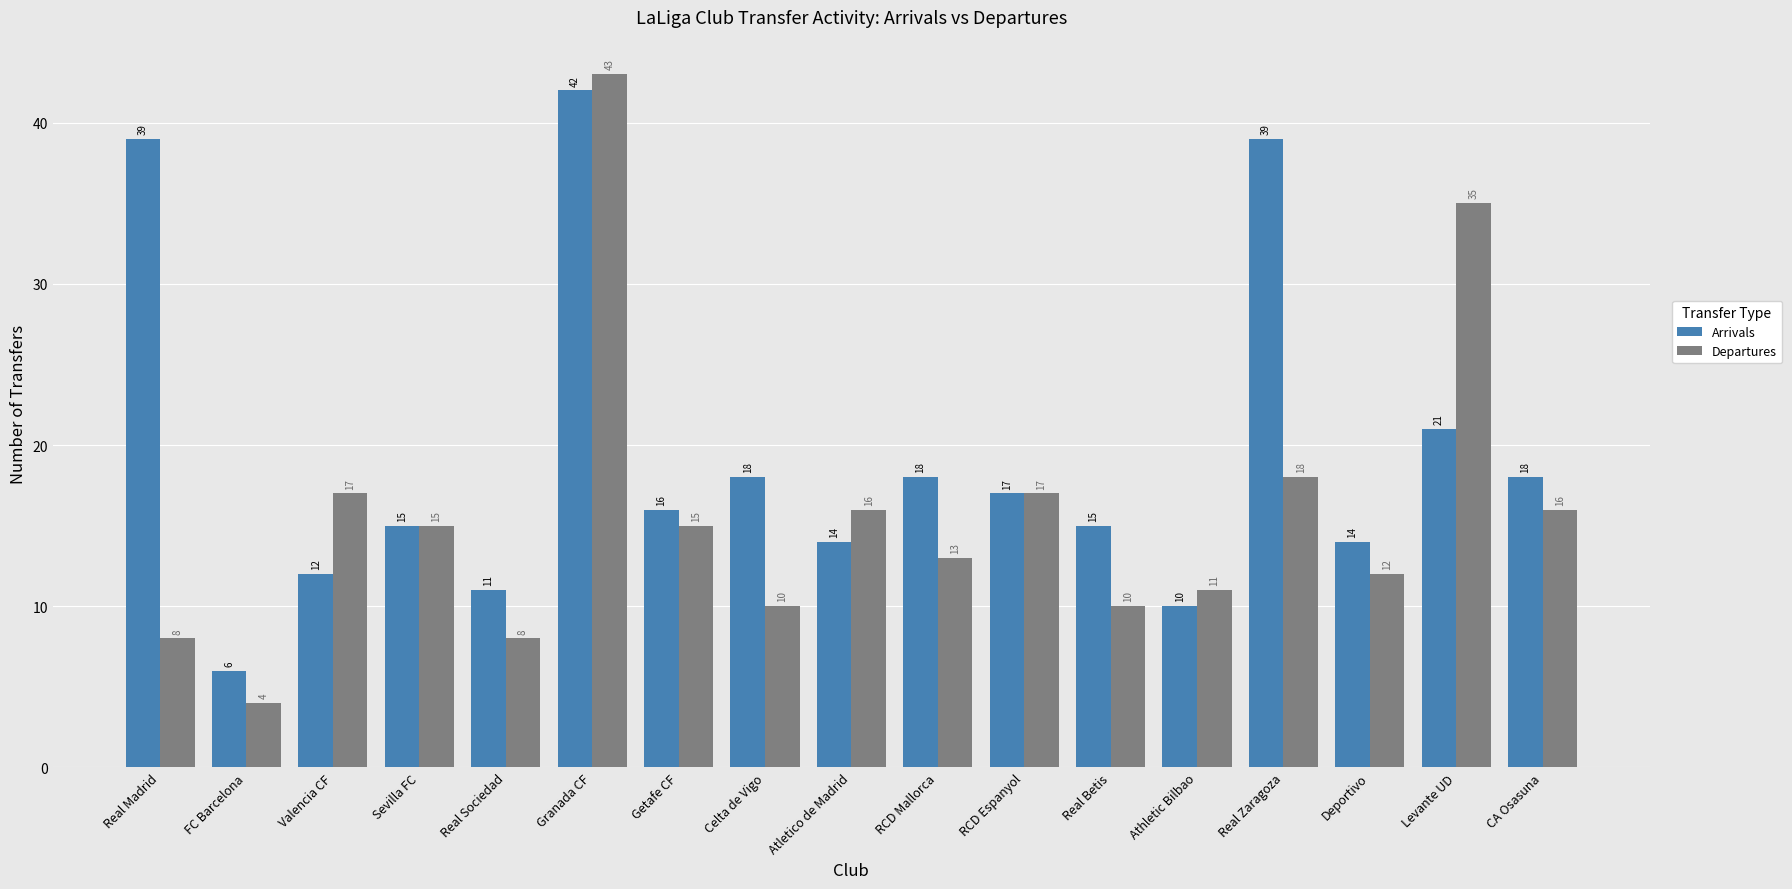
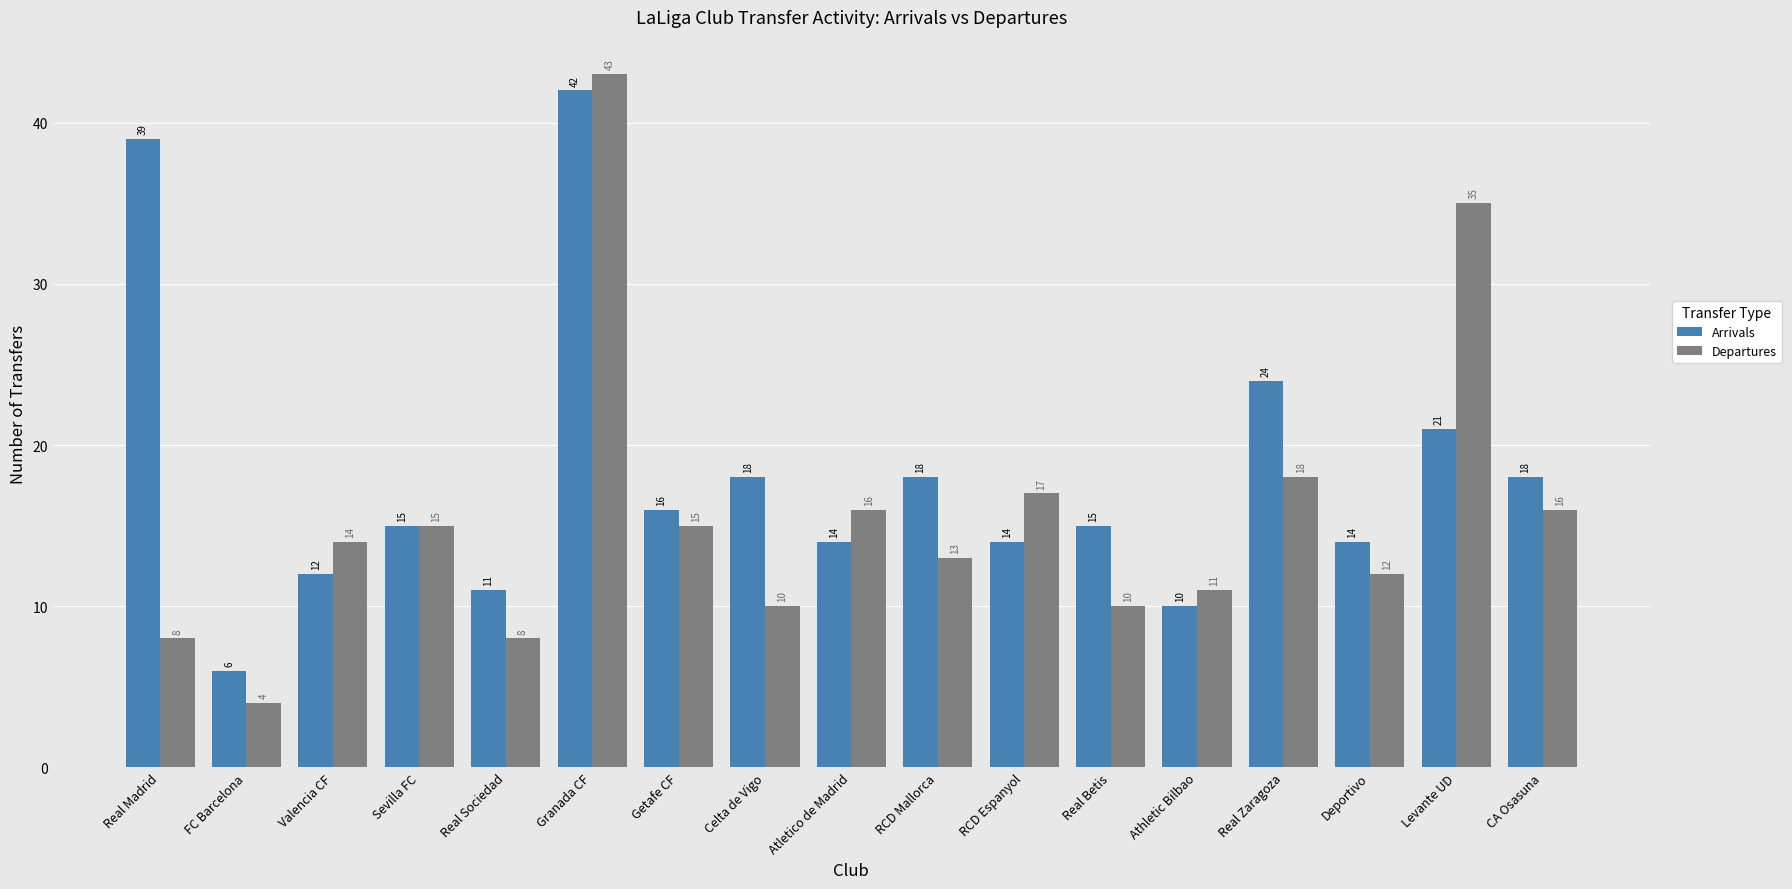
Departures, Valencia CF: 17 -> 14
Arrivals, RCD Espanyol: 17 -> 14
Arrivals, Real Zaragoza: 39 -> 24
